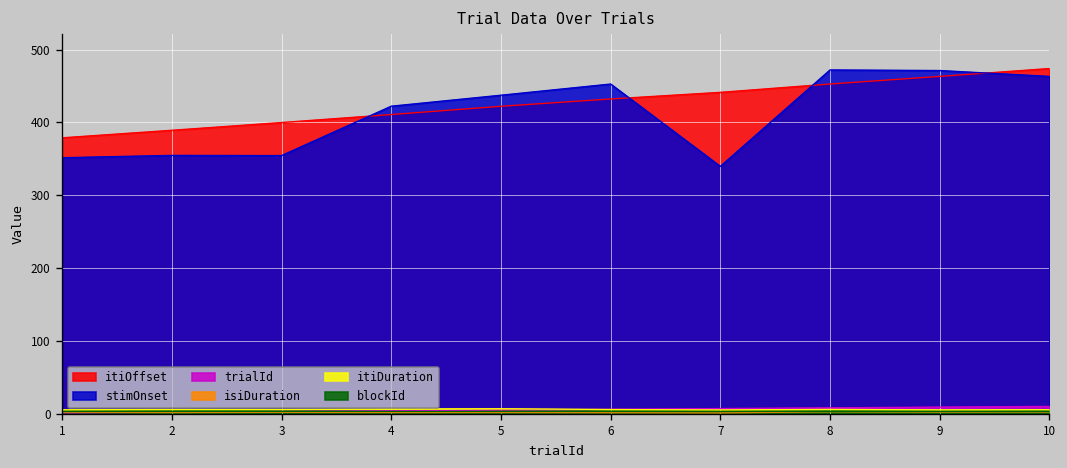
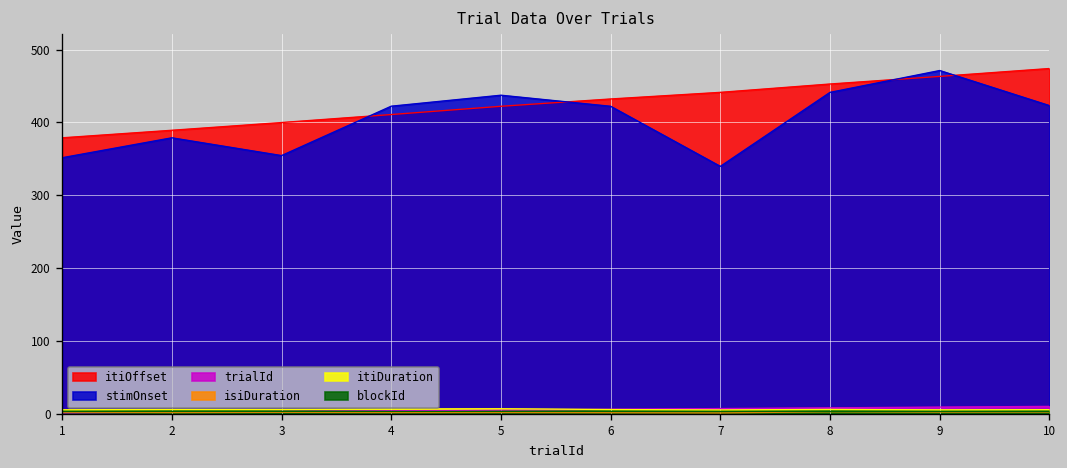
stimOnset, 2: 350 -> 380
stimOnset, 6: 450 -> 420
stimOnset, 8: 470 -> 440
stimOnset, 10: 460 -> 420
